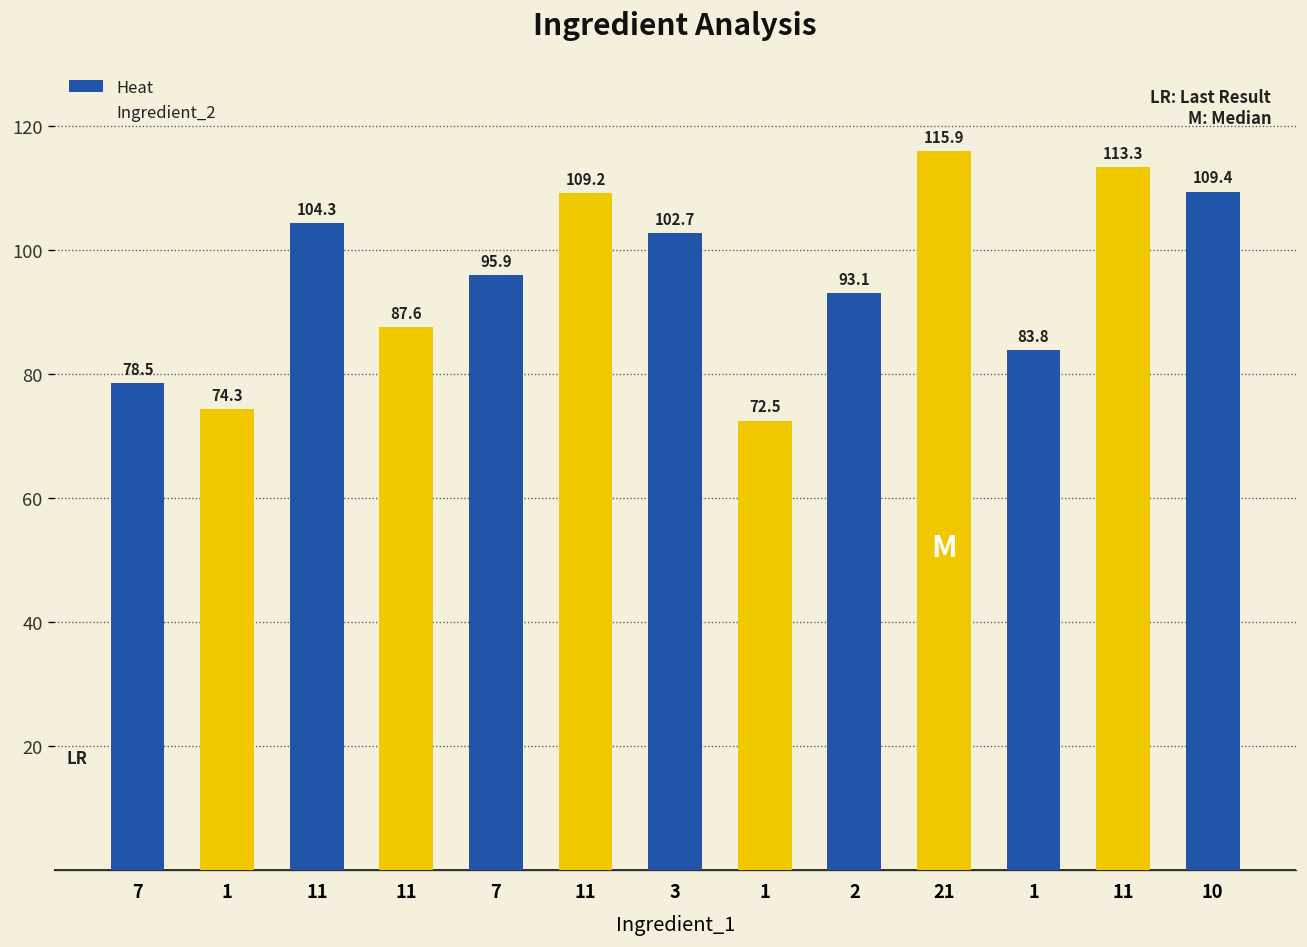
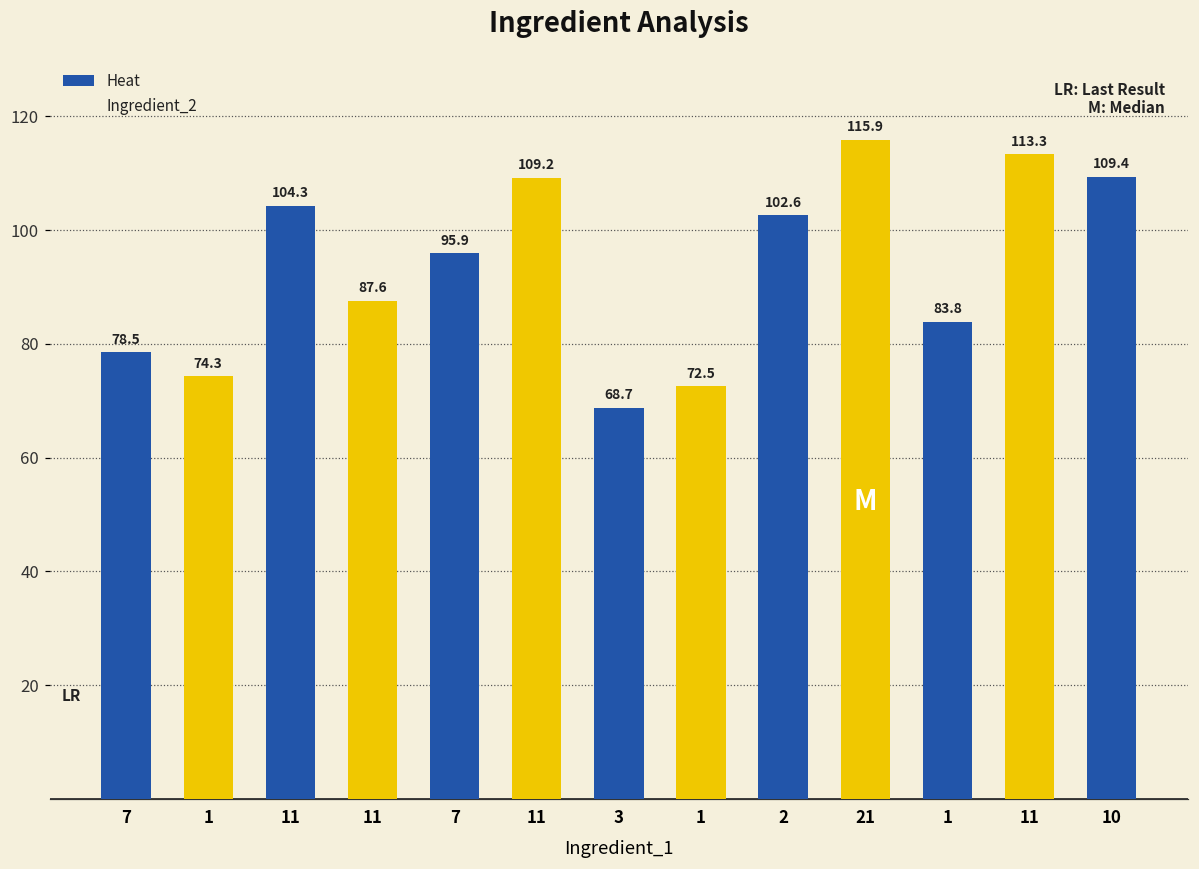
Heat, 3: 102.7 -> 68.7
Heat, 2: 93.1 -> 102.6
